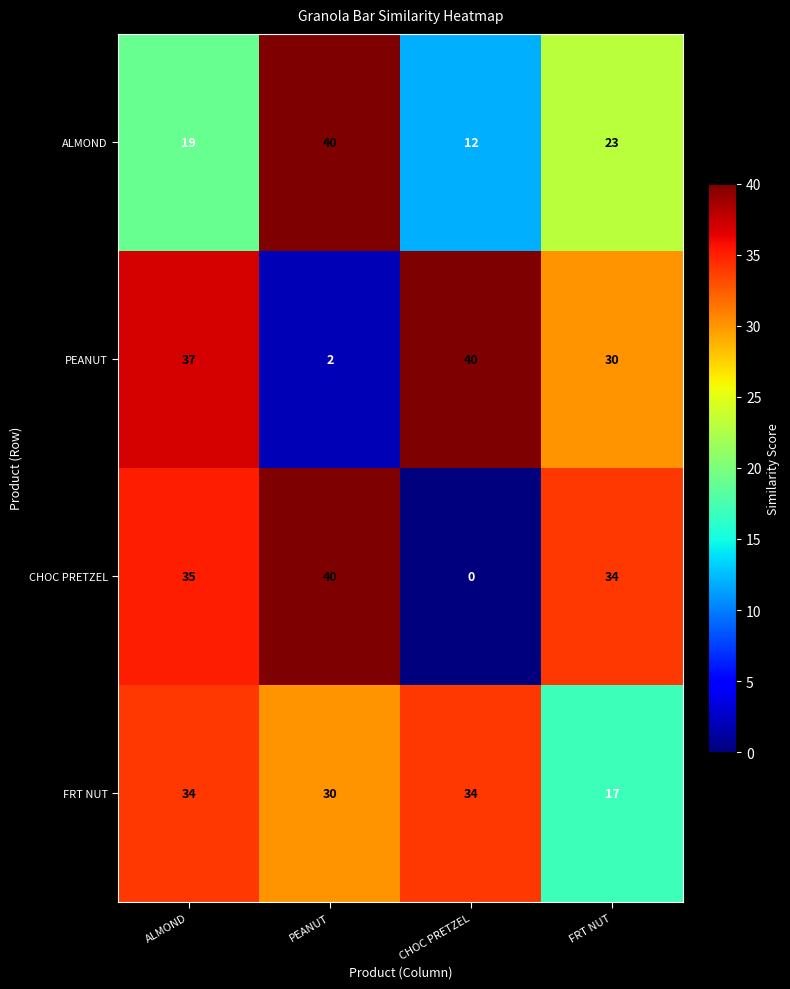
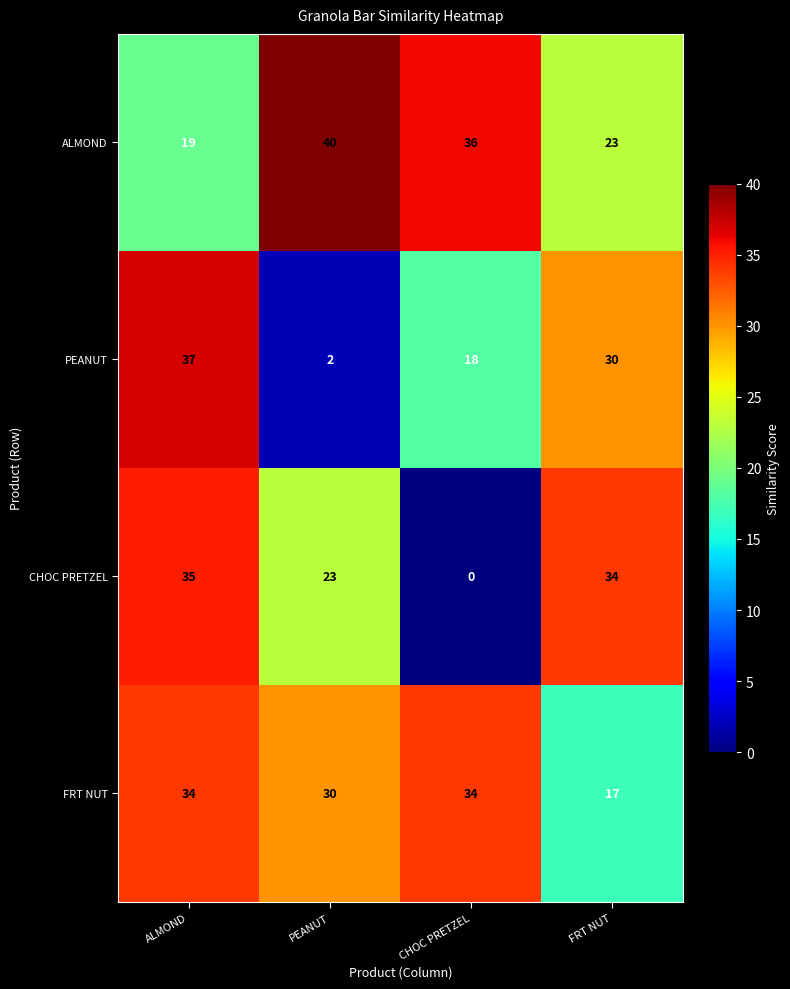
ALMOND, CHOC PRETZEL: 12 -> 36
PEANUT, CHOC PRETZEL: 40 -> 18
CHOC PRETZEL, PEANUT: 40 -> 23
